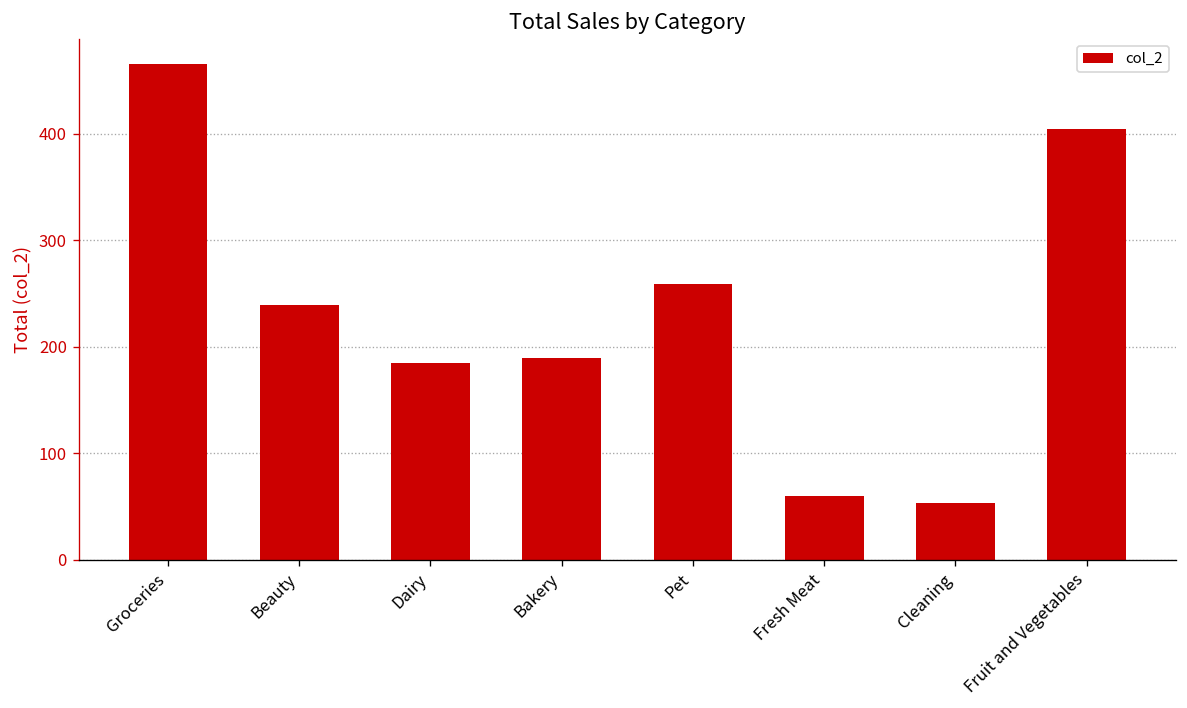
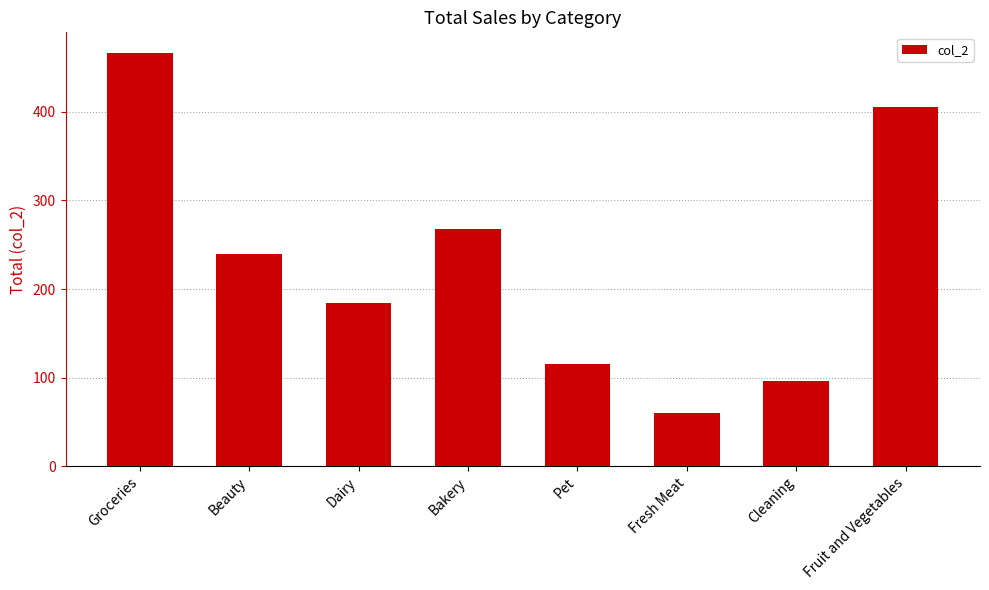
Bakery: 190 -> 270
Pet: 260 -> 120
Cleaning: 50 -> 100
